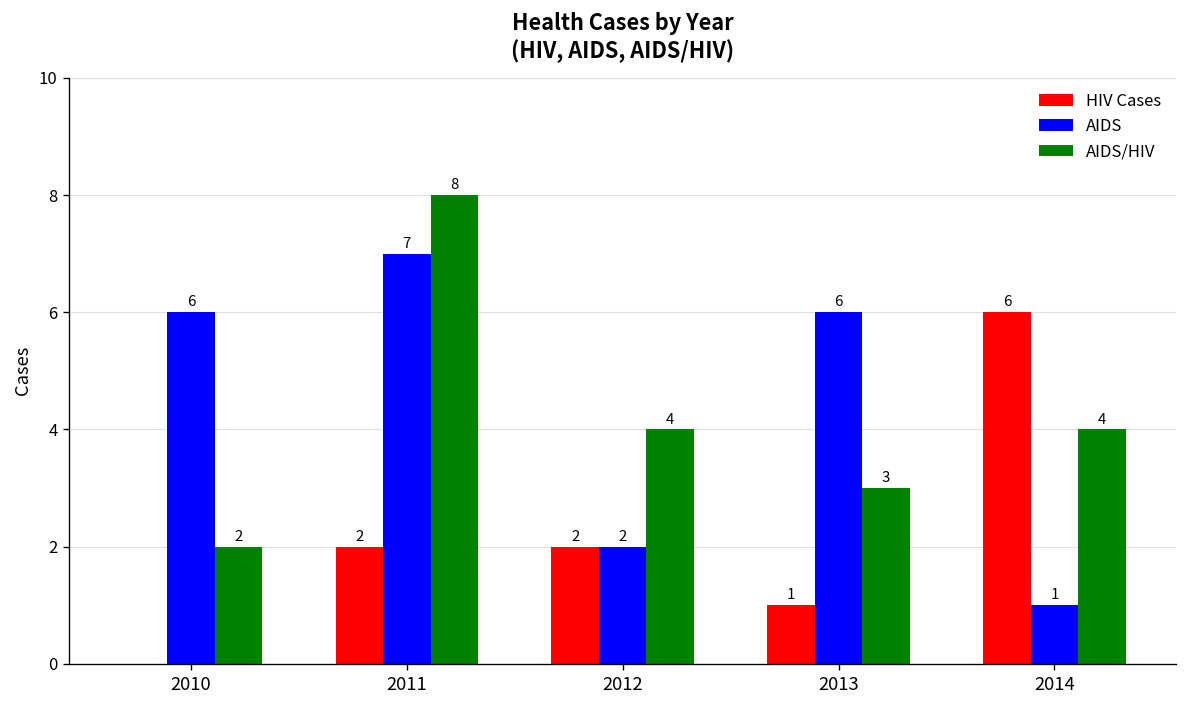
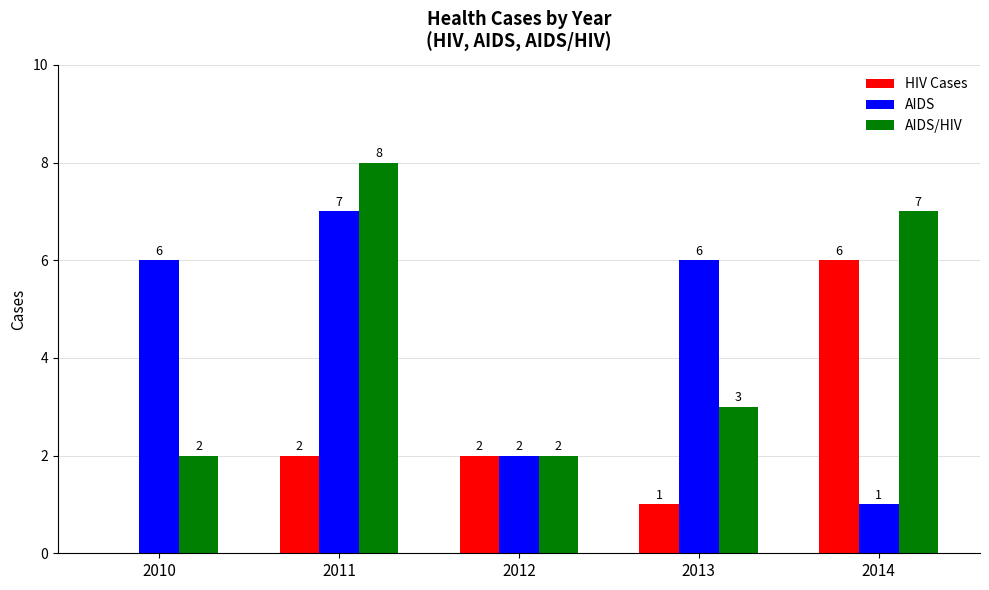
AIDS/HIV, 2012: 4 -> 2
AIDS/HIV, 2014: 4 -> 7
